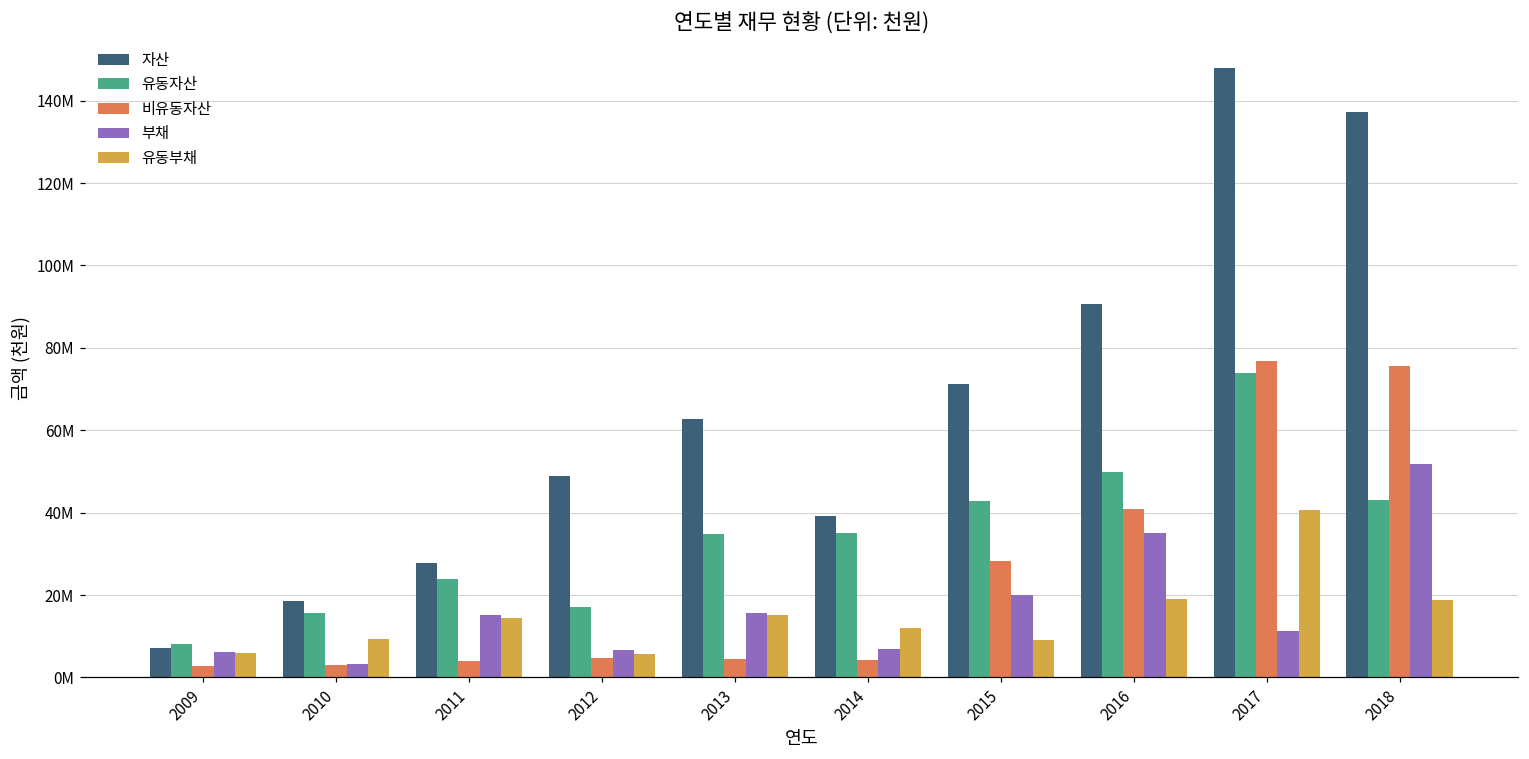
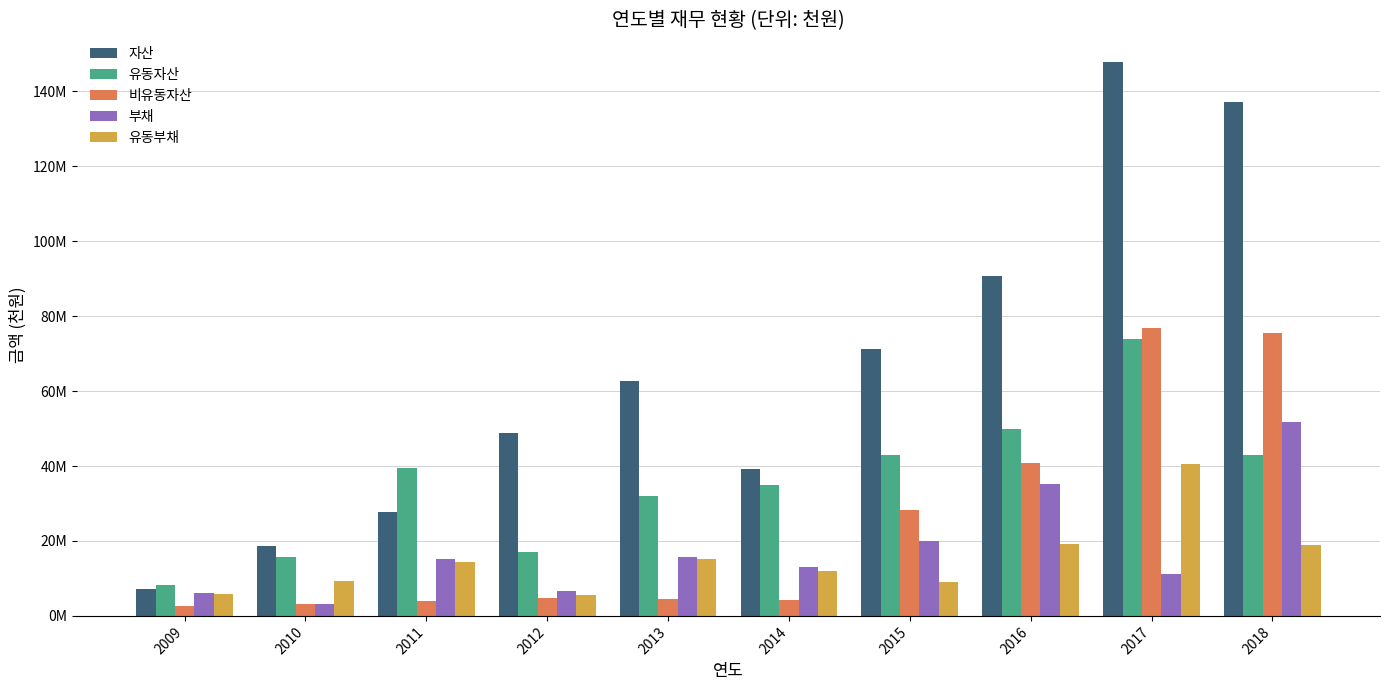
유동자산, 2011: 24000000 -> 40000000
유동자산, 2013: 35000000 -> 32000000
부채, 2014: 7000000 -> 13000000
